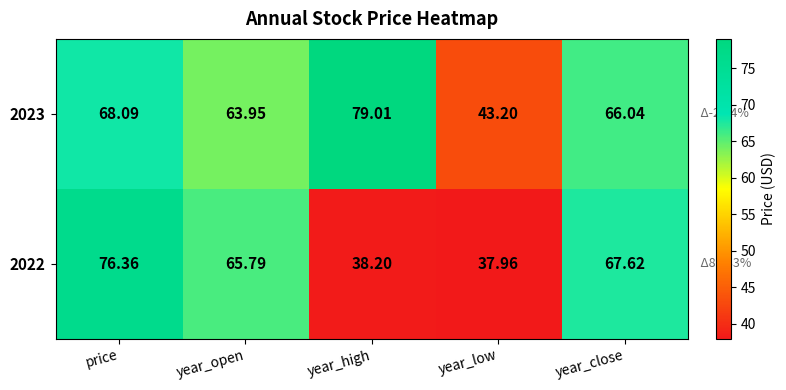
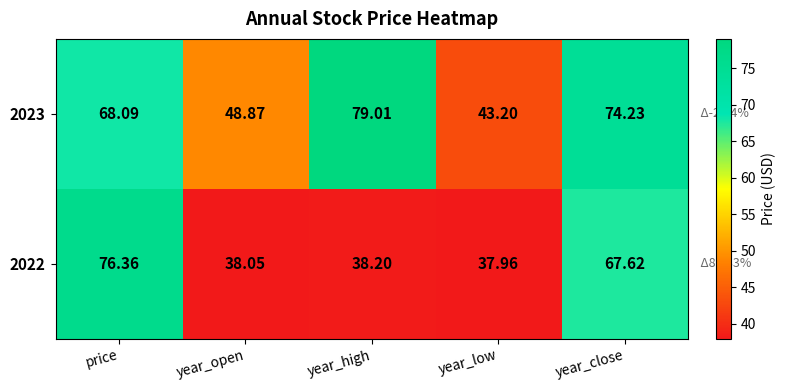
2023, year_open: 63.95 -> 48.87
2023, year_close: 66.04 -> 74.23
2022, year_open: 65.79 -> 38.05
